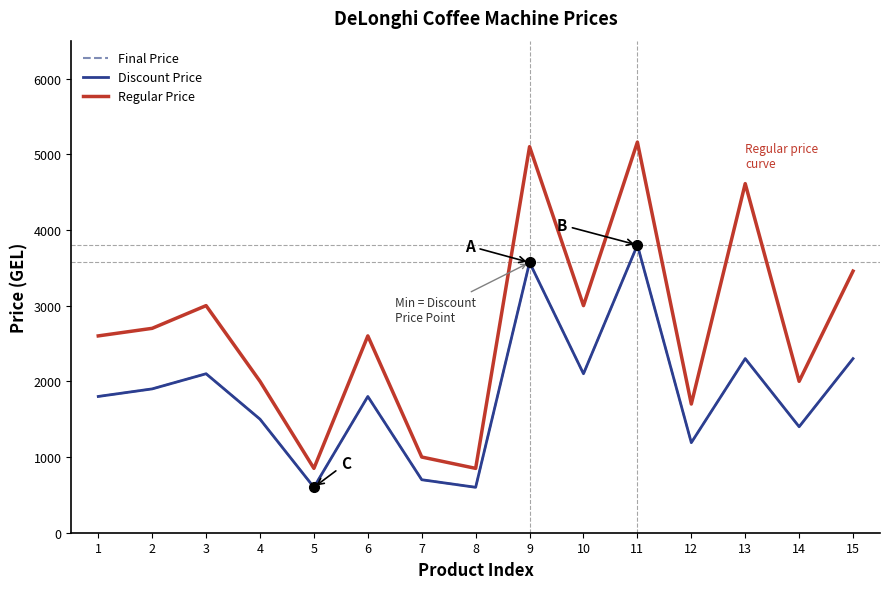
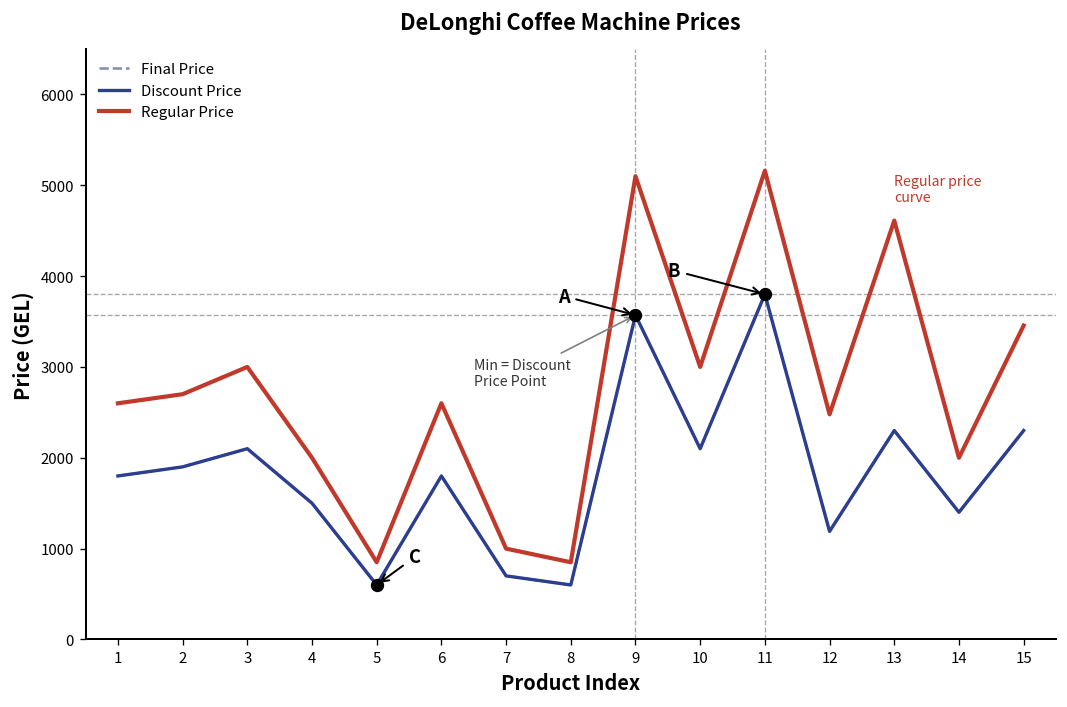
Regular Price, 12: 1700 -> 2500
